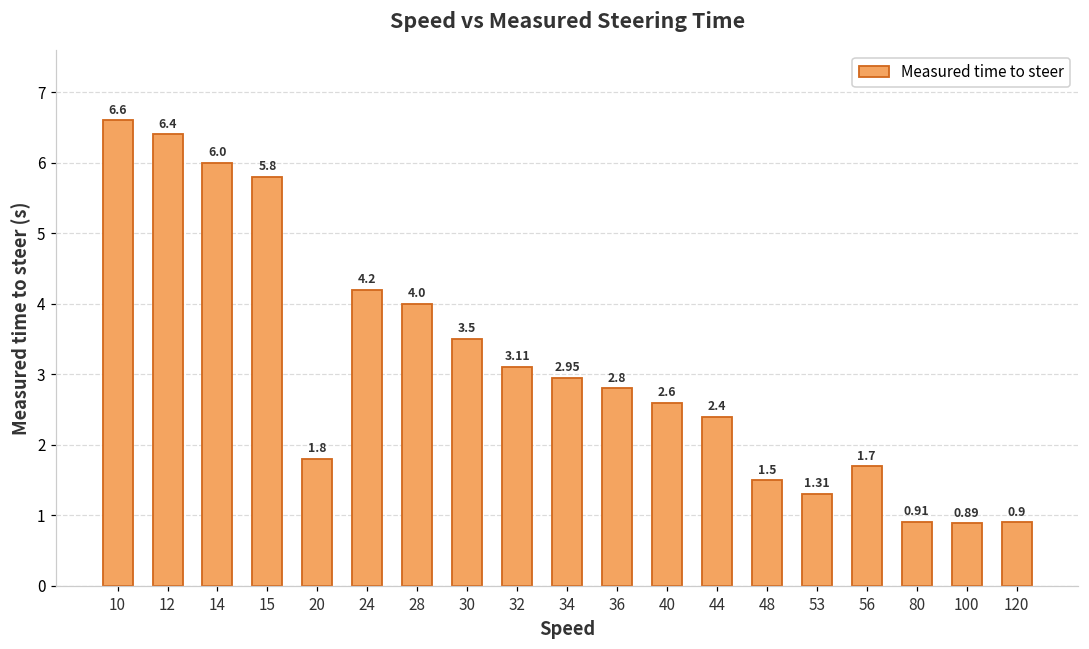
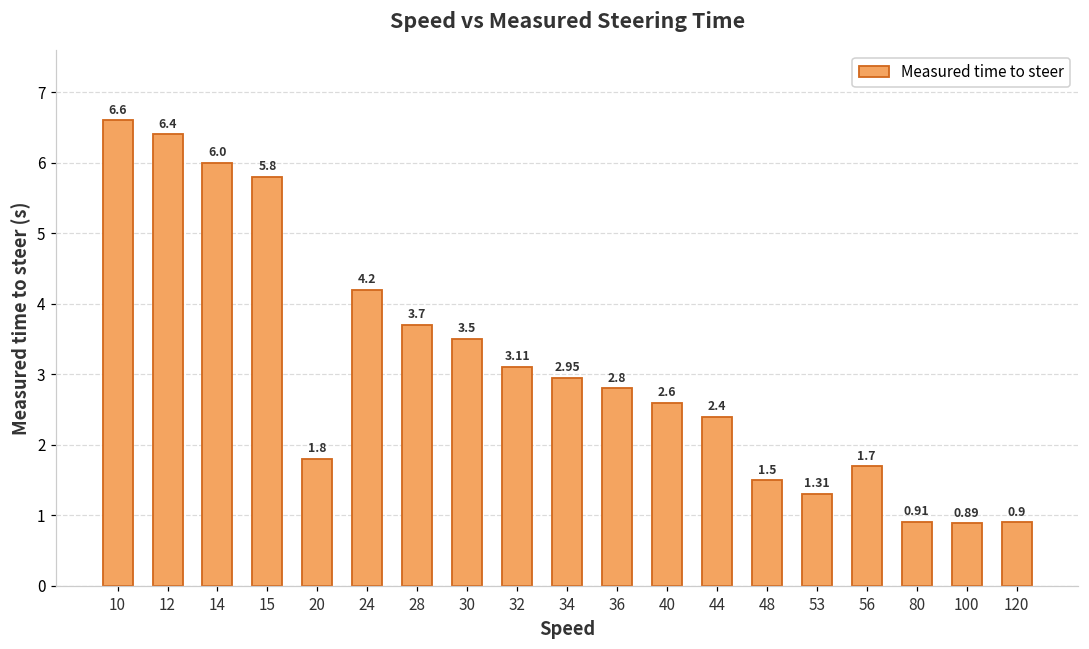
28: 4.0 -> 3.7
